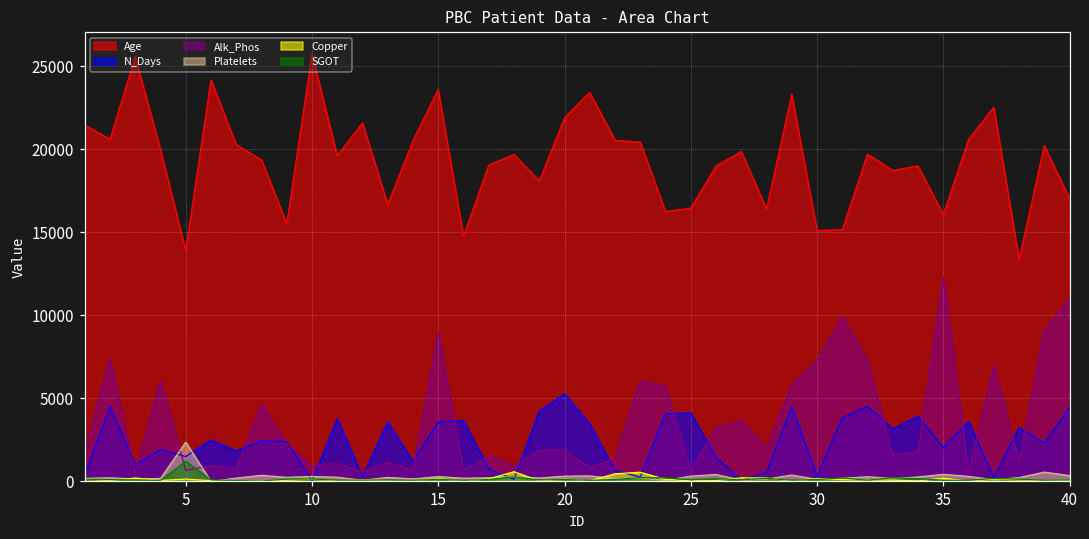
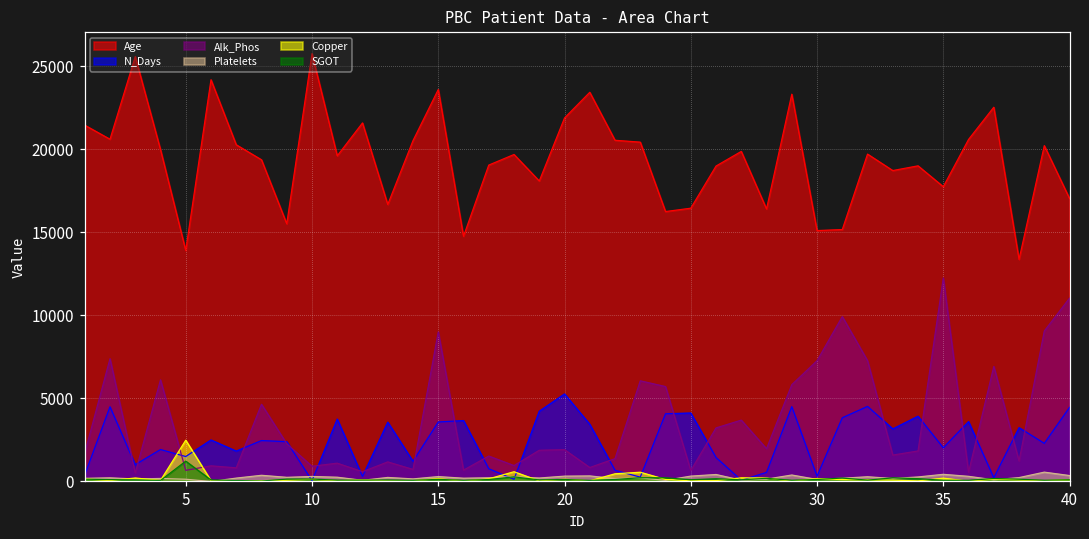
Platelets, 5: 2400 -> 100
Copper, 5: 100 -> 2500
Age, 35: 16100 -> 17800
